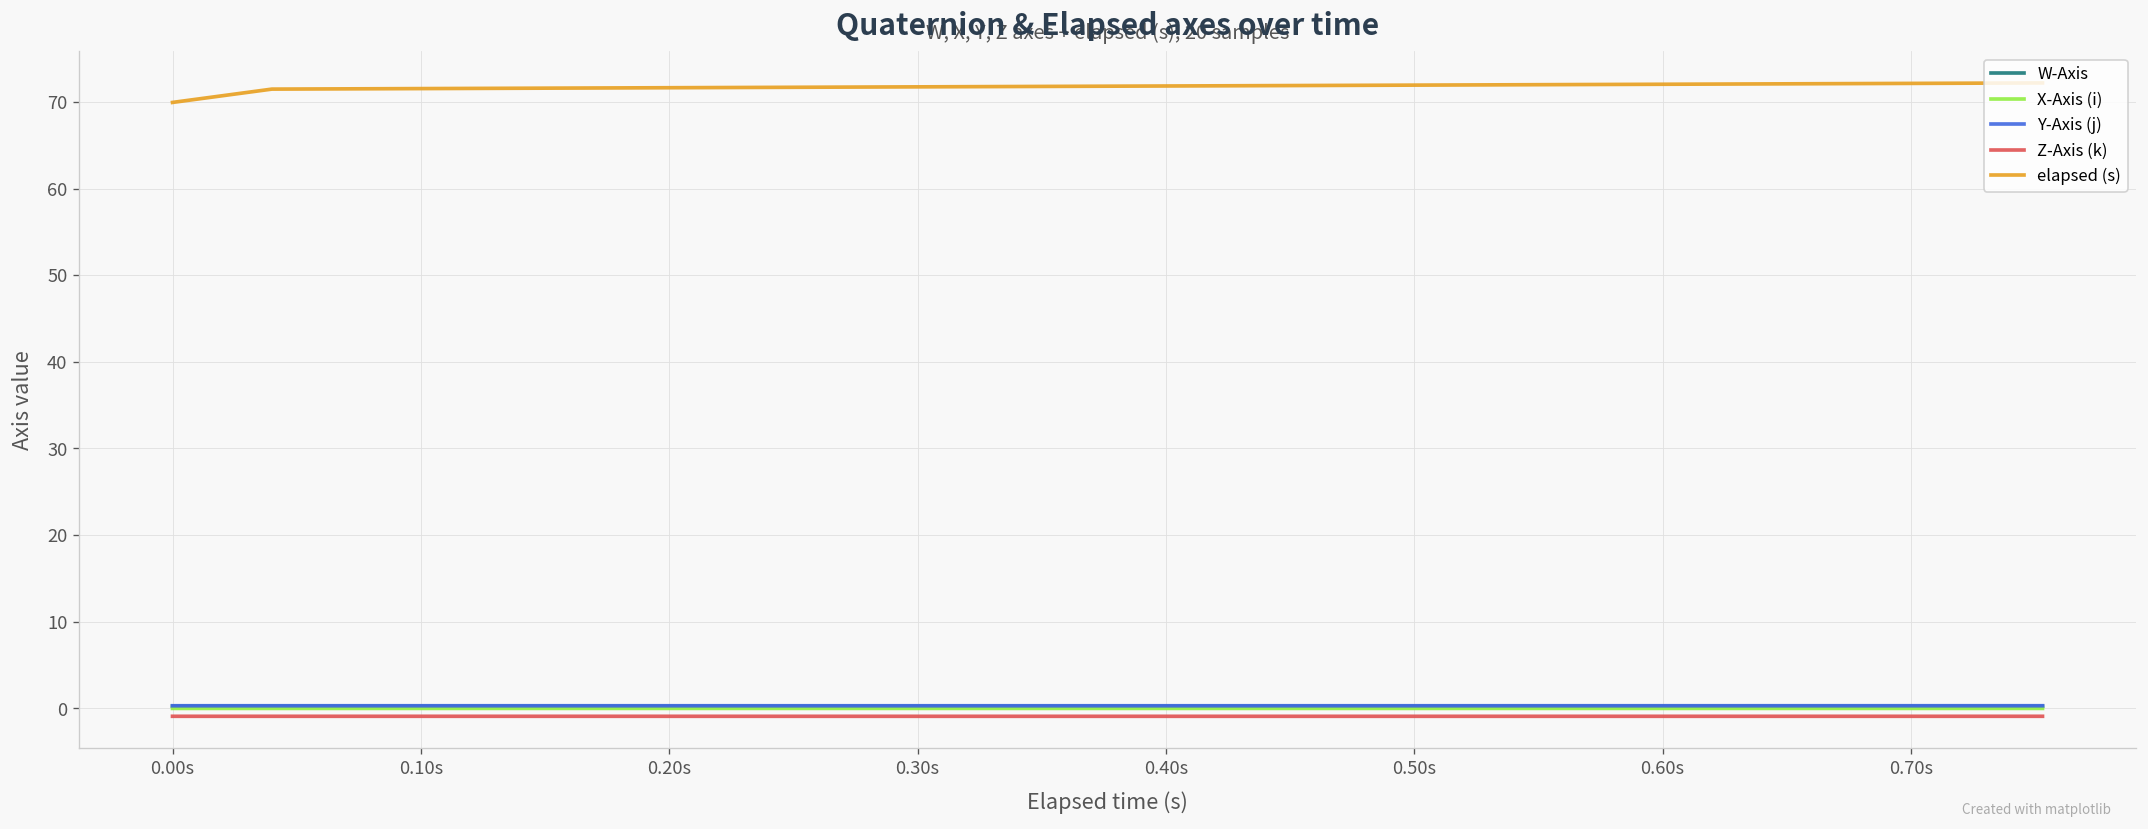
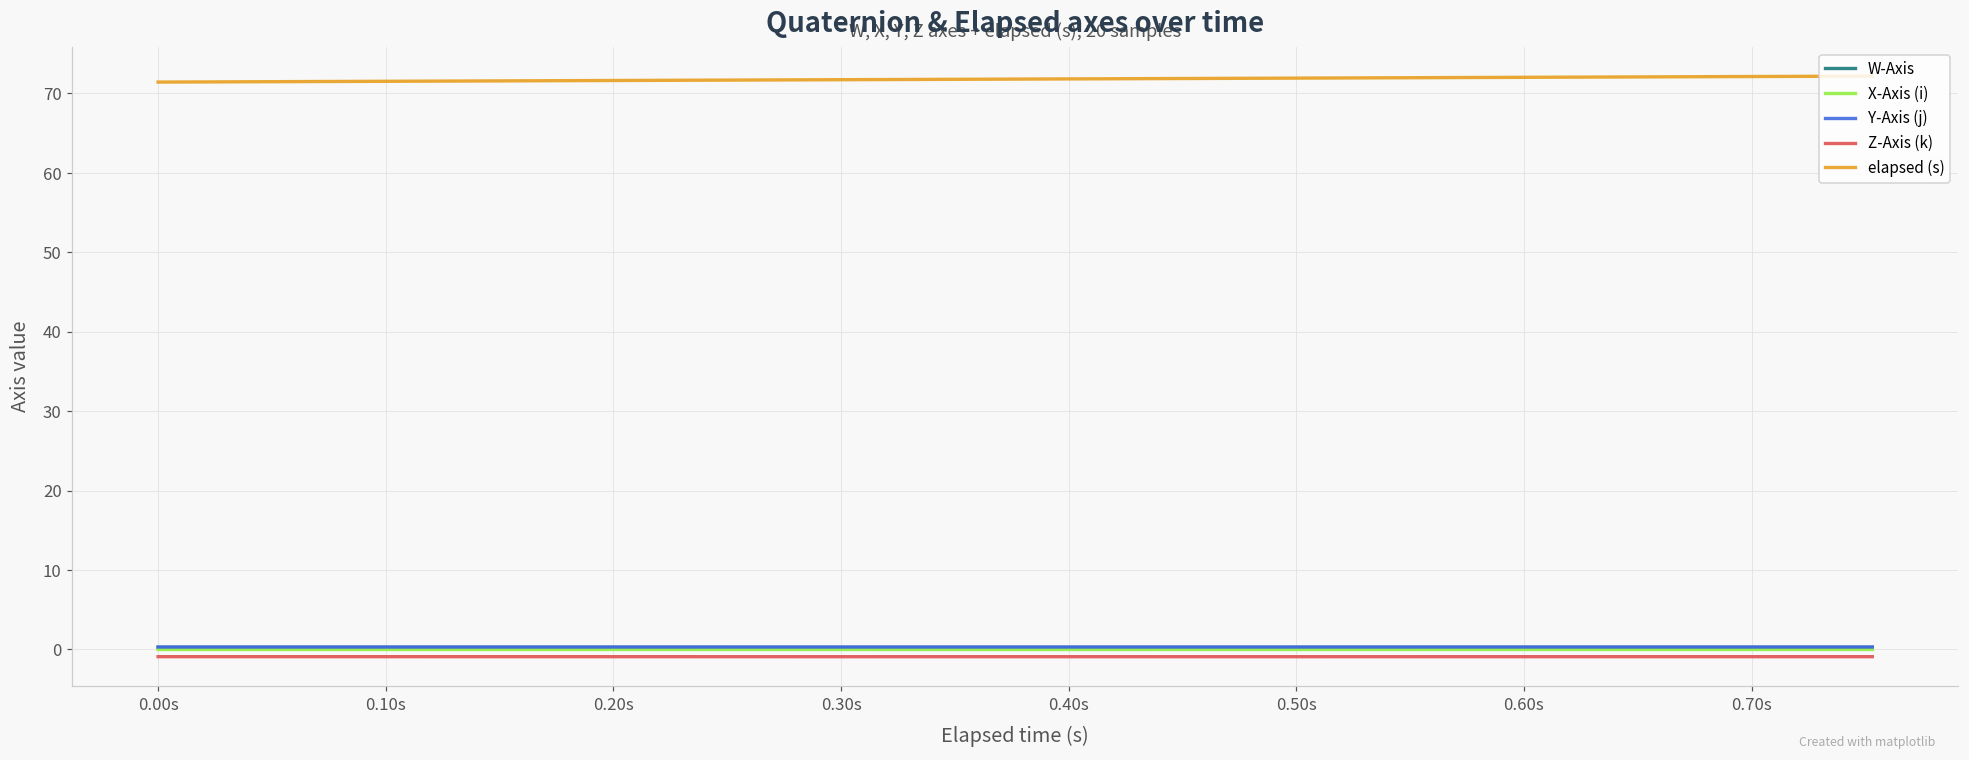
elapsed (s), 0.00s: 70 -> 71
